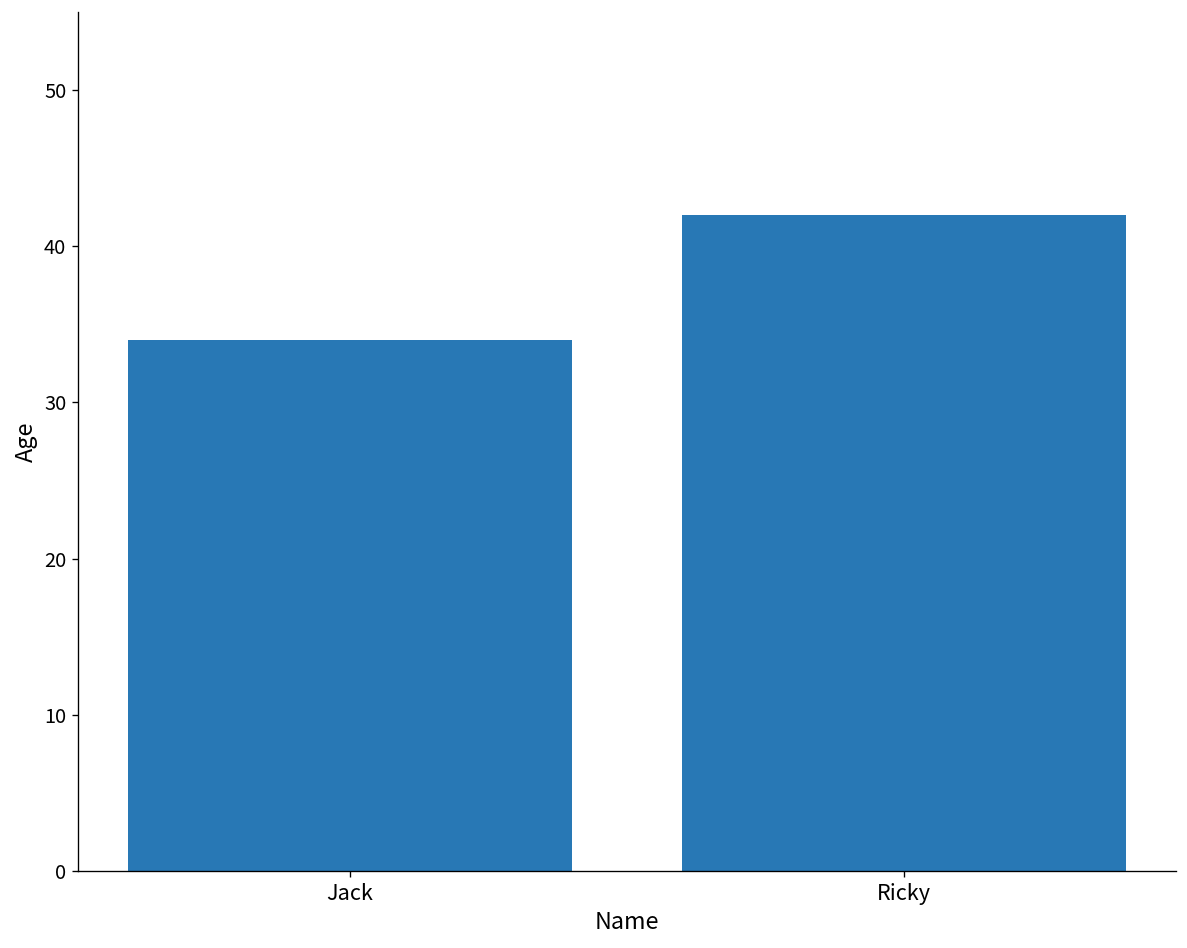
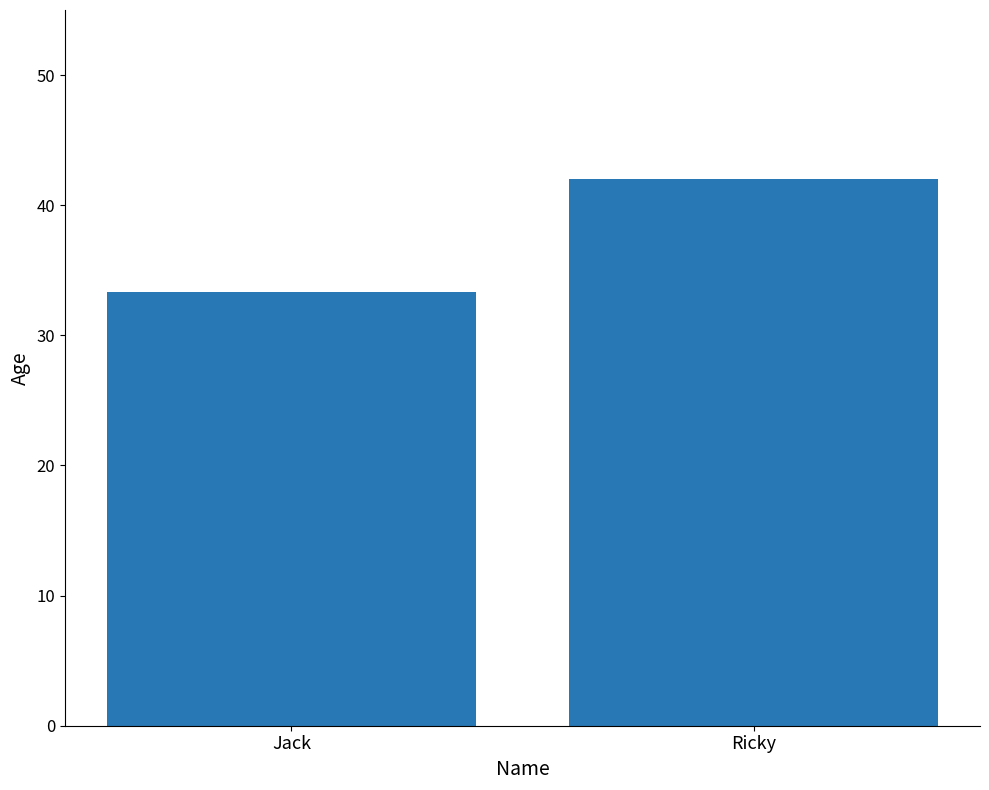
Jack: 34.0 -> 33.3
